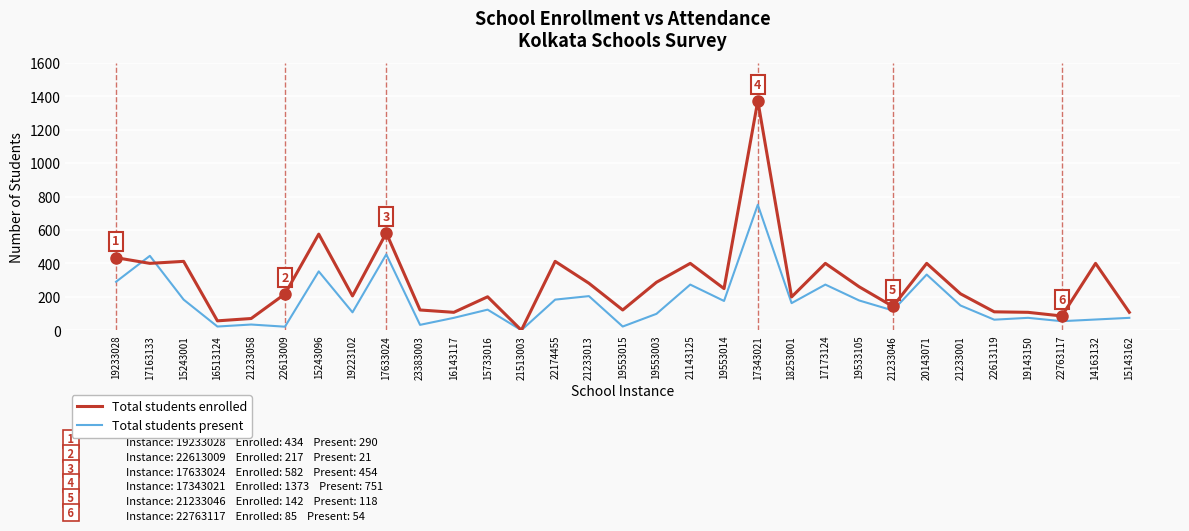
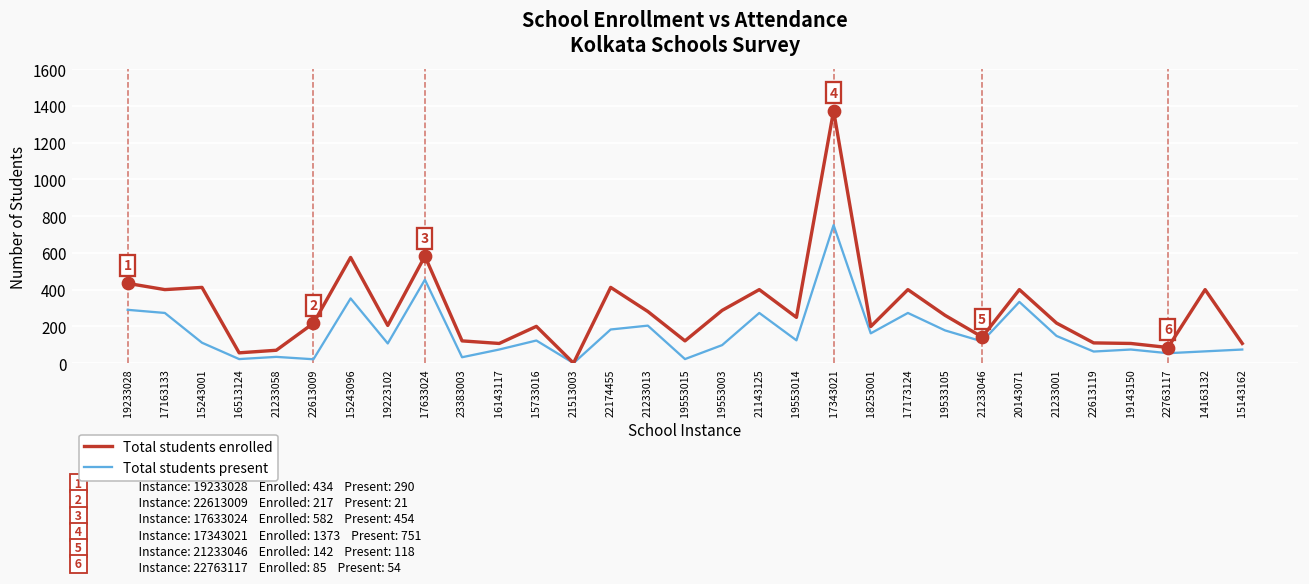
Total students present, 17163133: 450 -> 270
Total students present, 15243001: 180 -> 110
Total students present, 19553014: 180 -> 120
